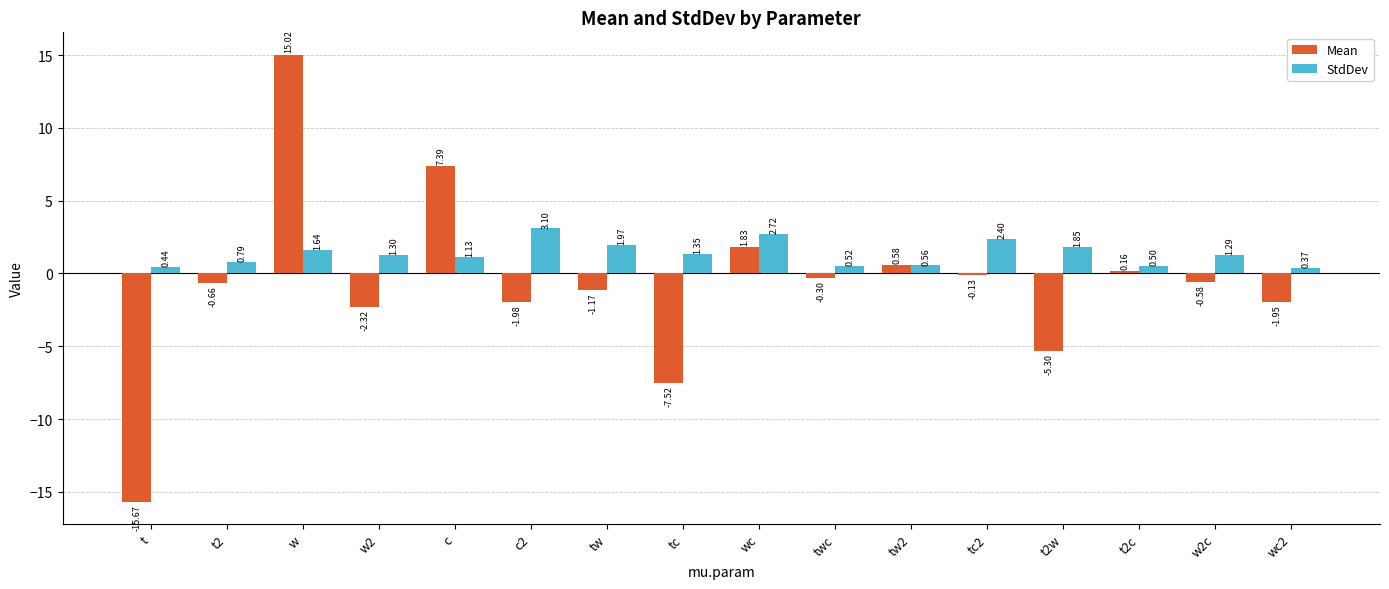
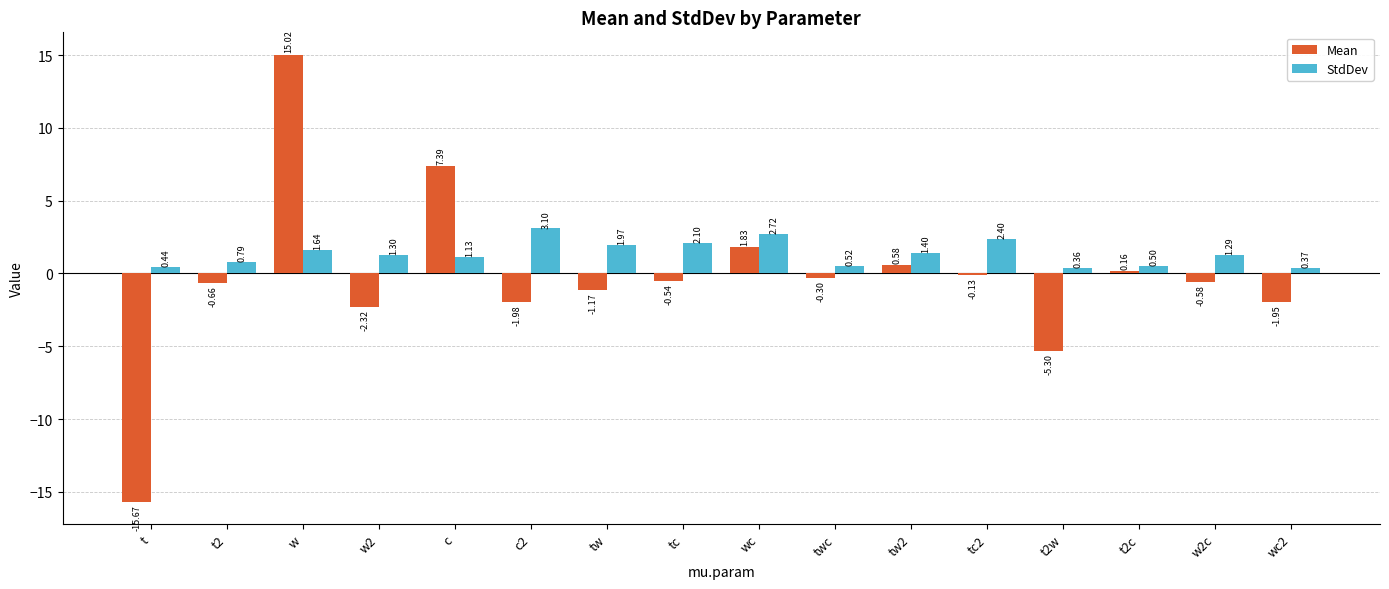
Mean, tc: -7.52 -> -0.54
StdDev, tc: 1.35 -> 2.10
StdDev, tw2: 0.56 -> 1.40
StdDev, t2w: 1.85 -> 0.36
